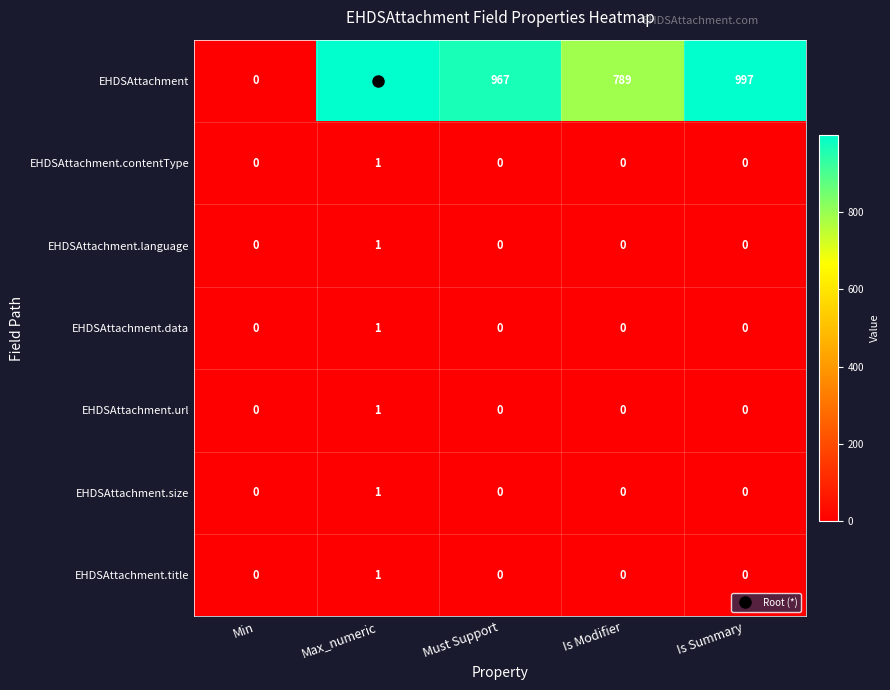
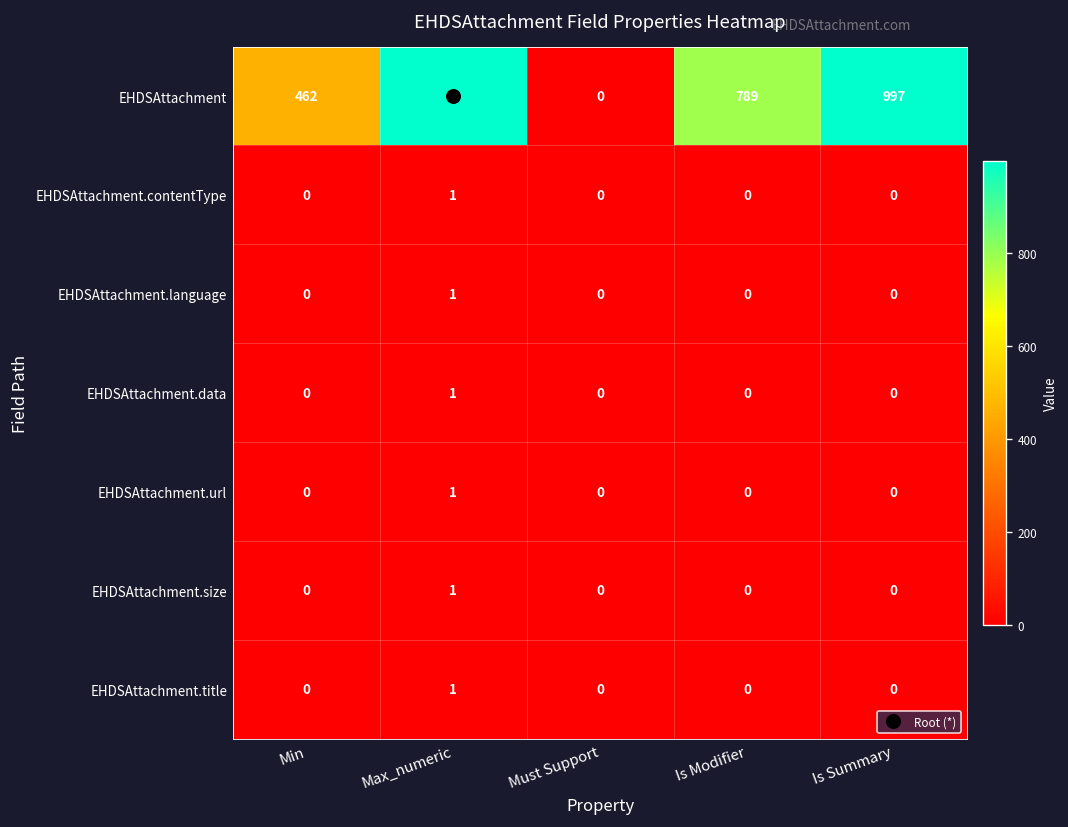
EHDSAttachment, Min: 0 -> 462
EHDSAttachment, Must Support: 967 -> 0
